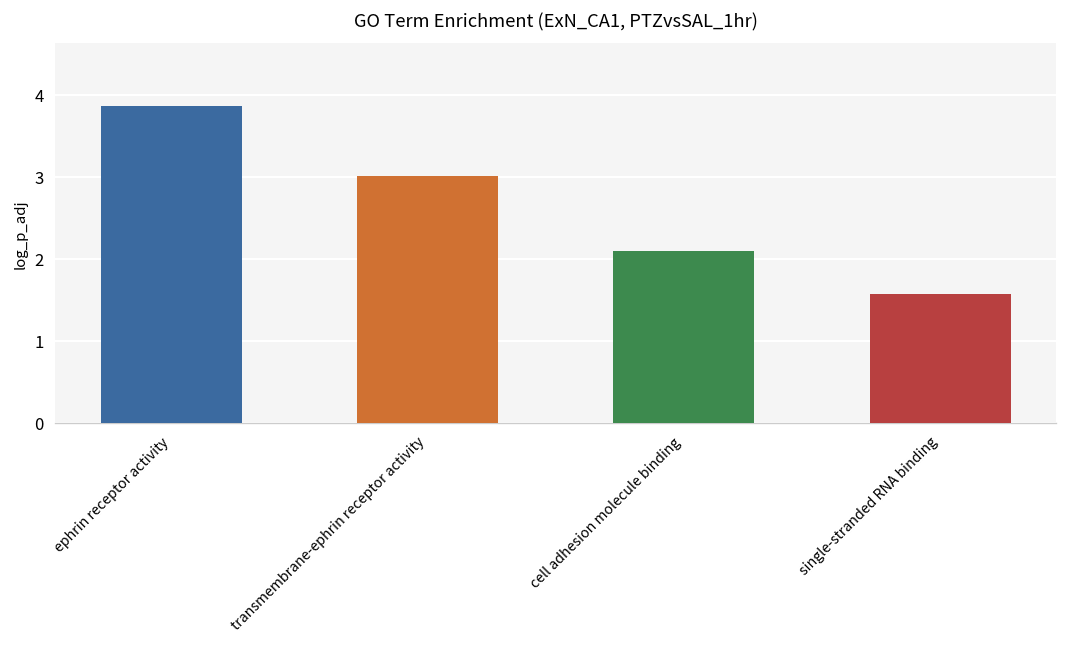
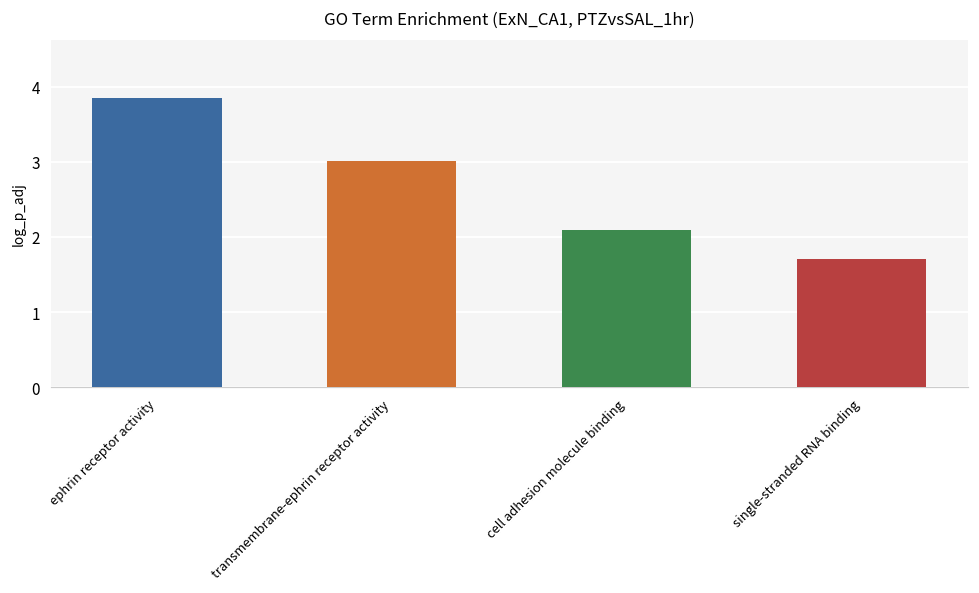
single-stranded RNA binding: 1.6 -> 1.7
